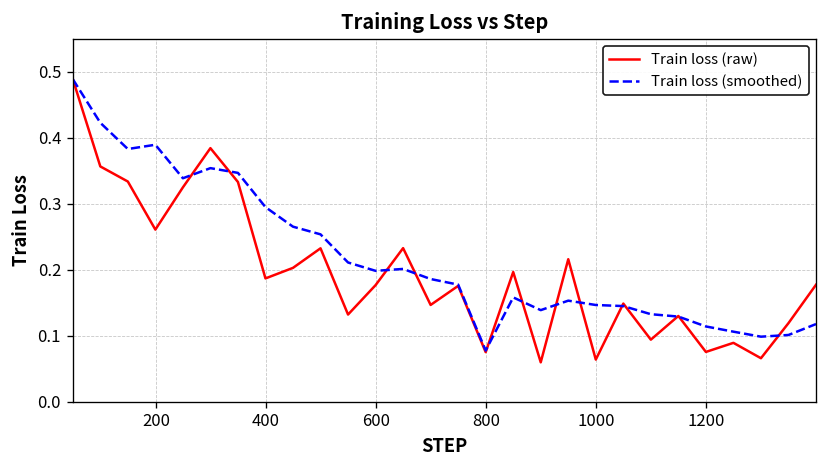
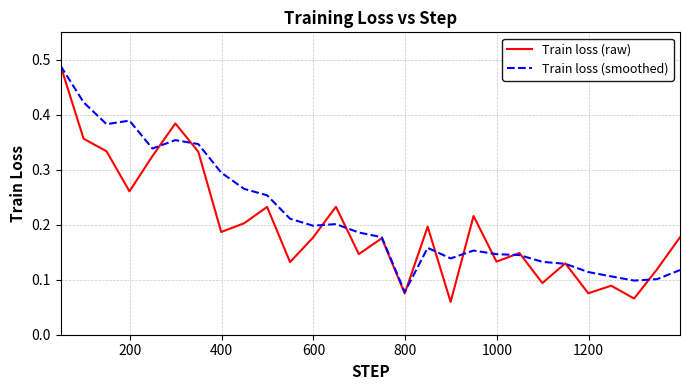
Train loss (raw), 1000: 0.06 -> 0.13
